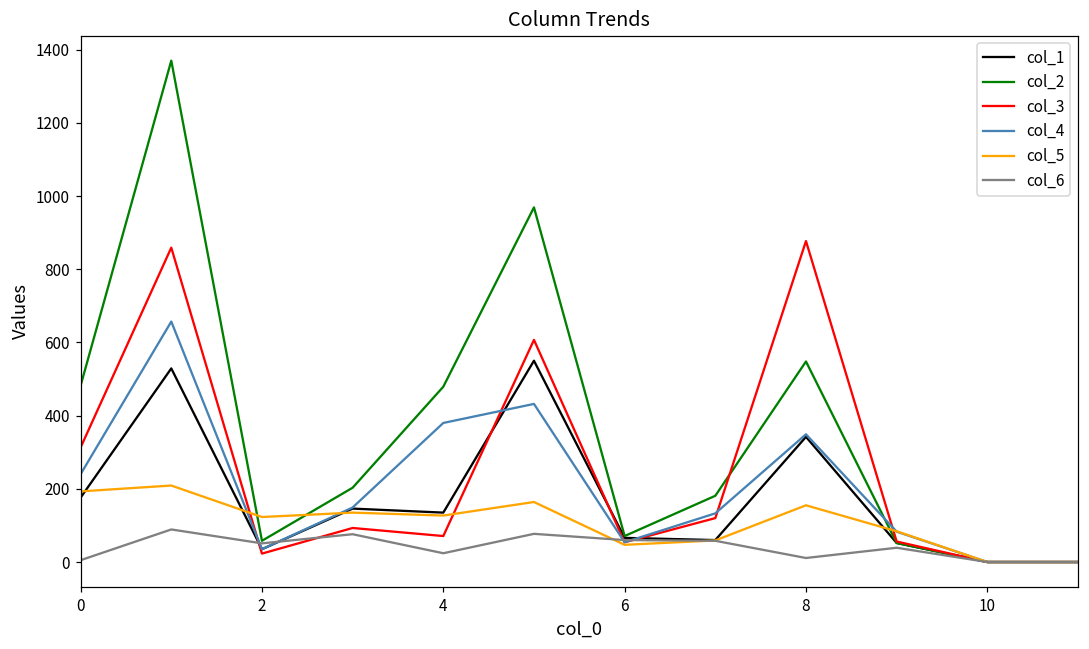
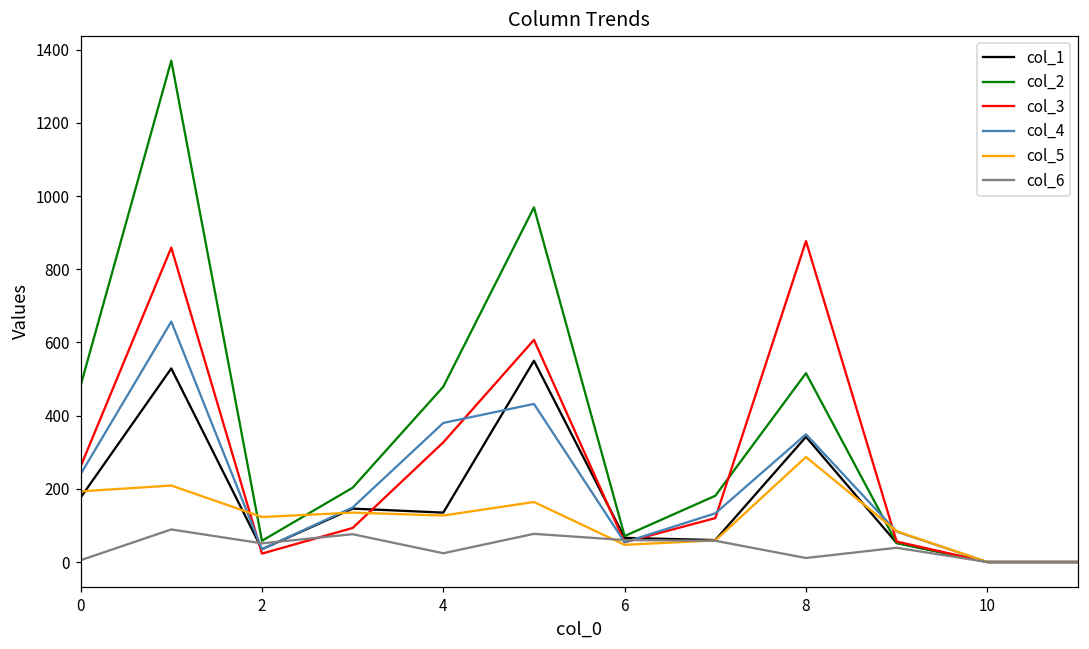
col_3, 0: 310 -> 260
col_3, 4: 70 -> 330
col_2, 8: 550 -> 520
col_5, 8: 160 -> 290
